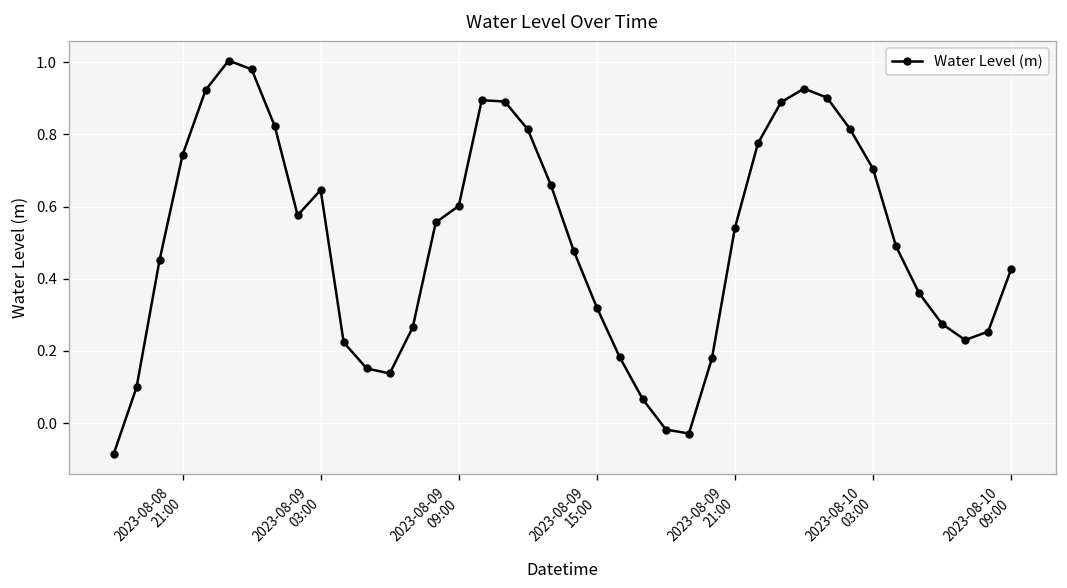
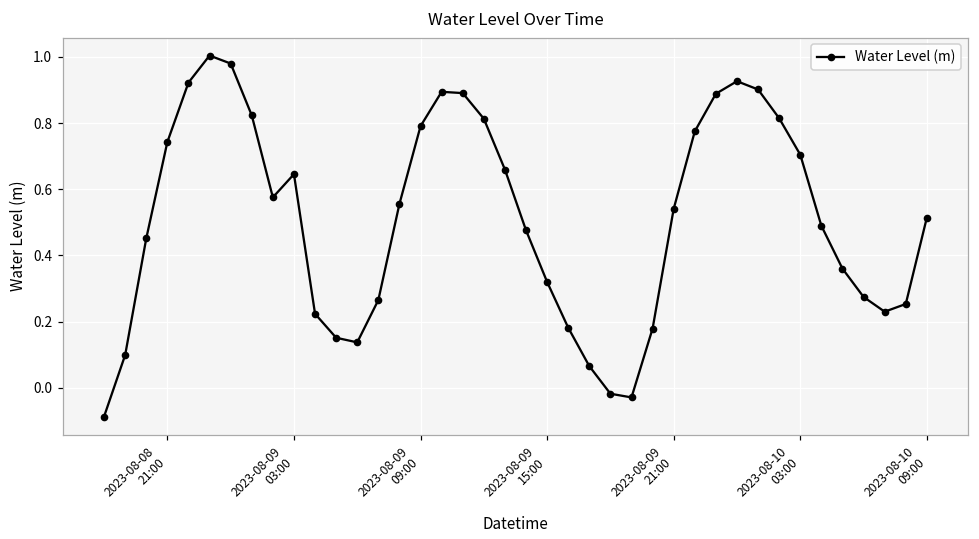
2023-08-09 09:00: 0.60 -> 0.79
2023-08-10 09:00: 0.43 -> 0.51
